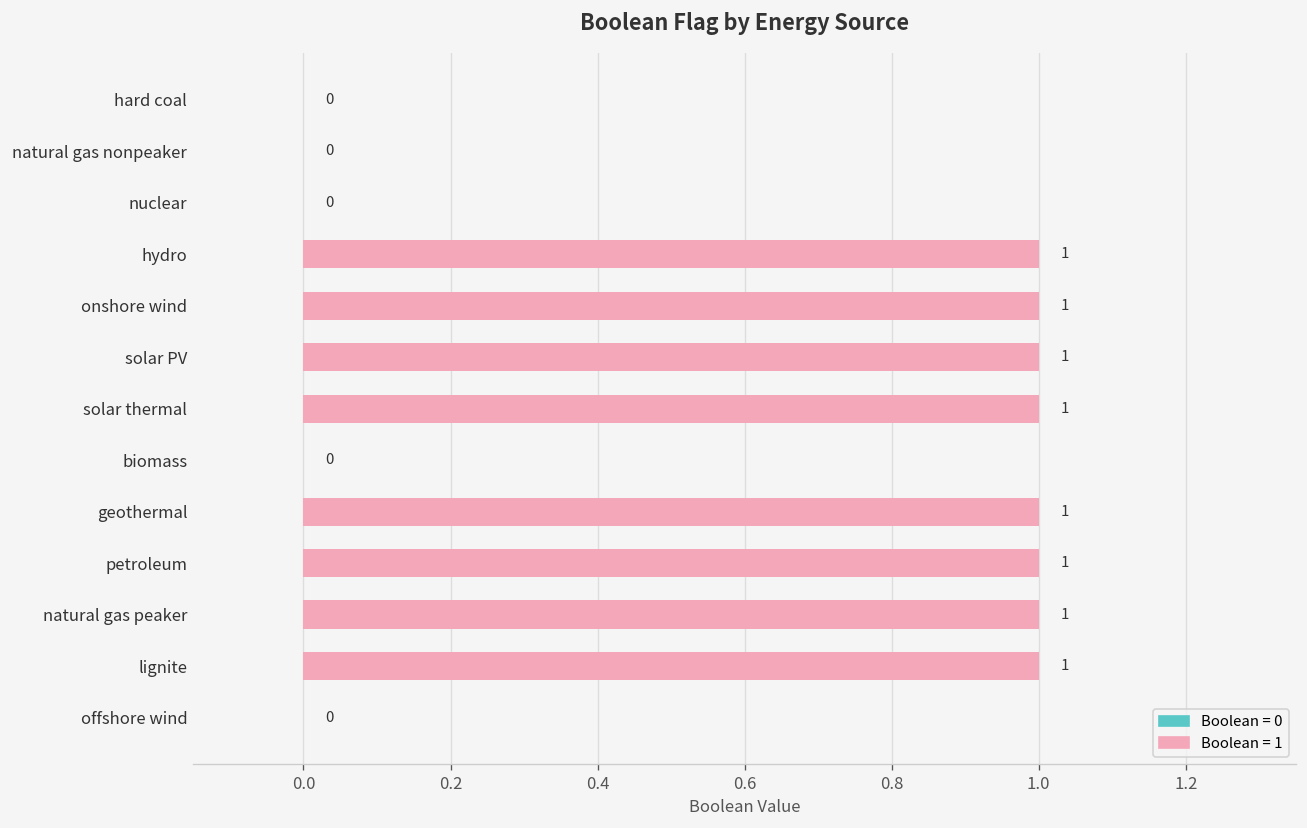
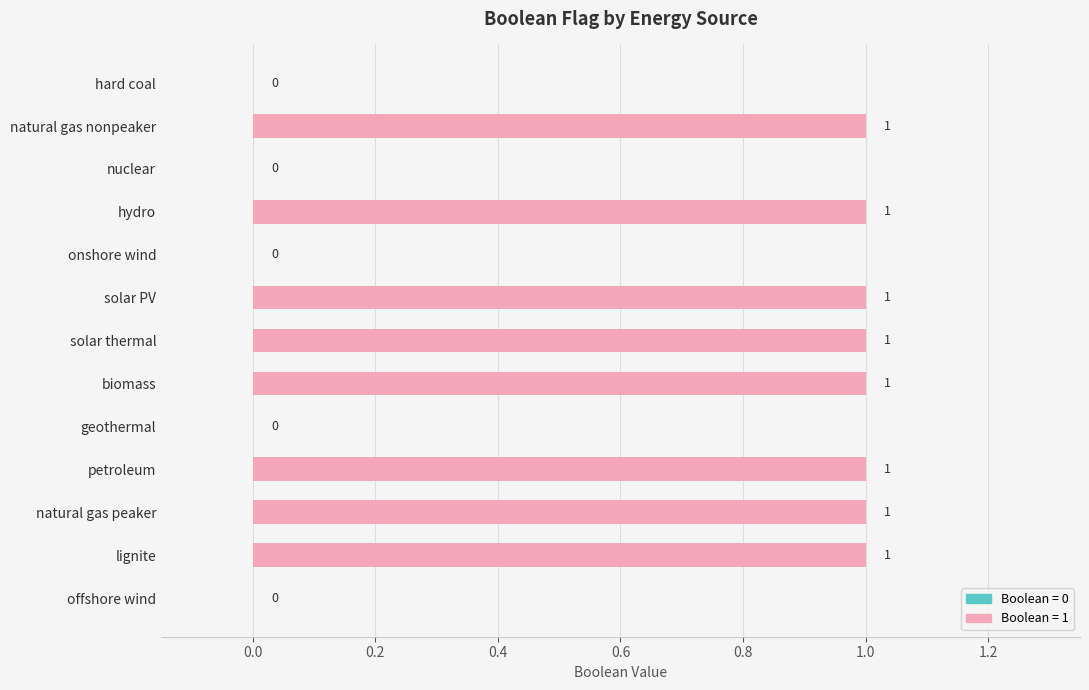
natural gas nonpeaker: 0 -> 1
onshore wind: 1 -> 0
biomass: 0 -> 1
geothermal: 1 -> 0
